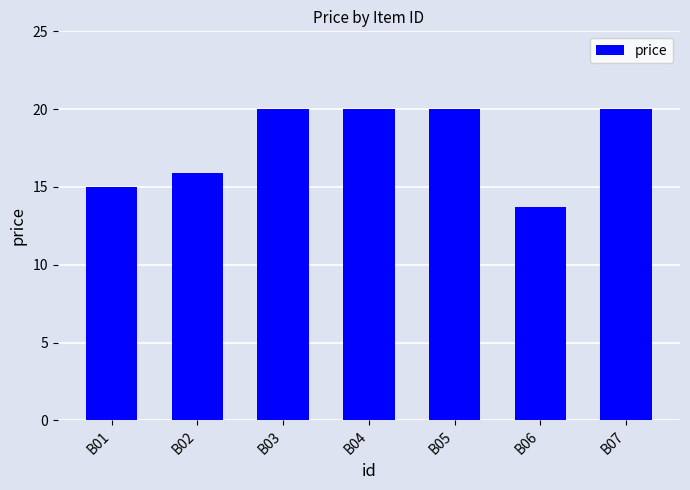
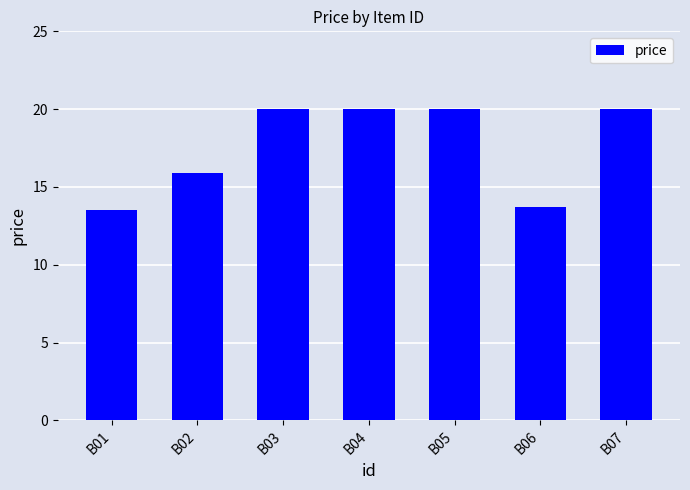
B01: 15.0 -> 13.5
